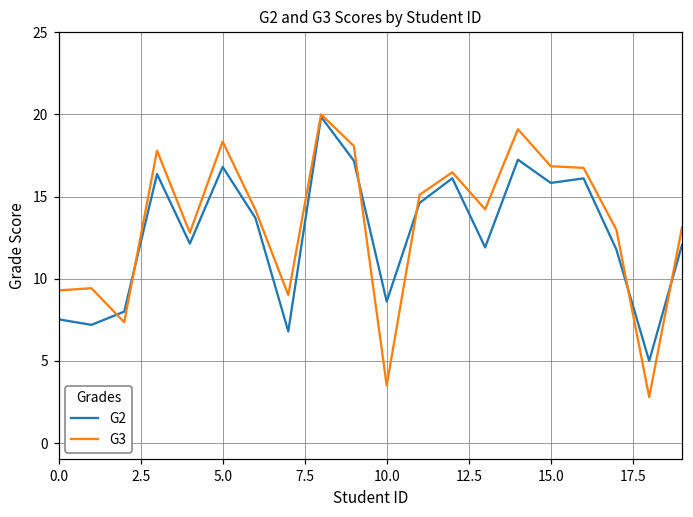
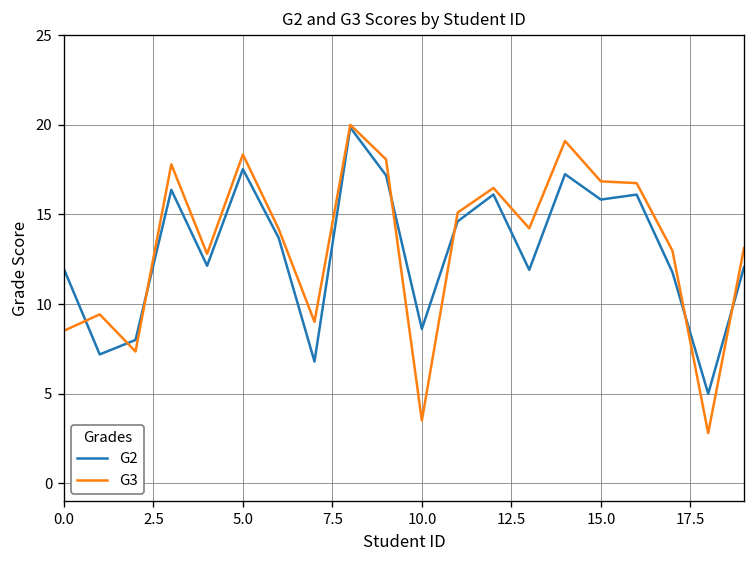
G2, 0.0: 7.5 -> 12.0
G3, 0.0: 9.3 -> 8.5
G2, 5.0: 16.8 -> 17.5
